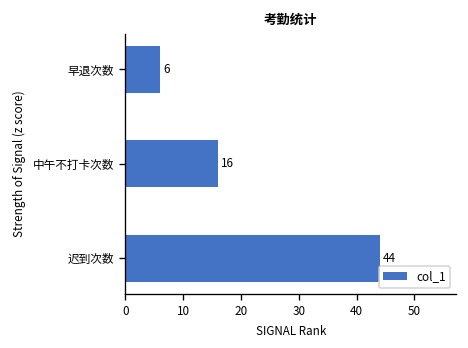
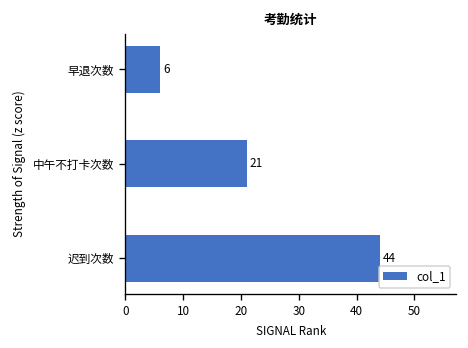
中午不打卡次数: 16 -> 21
